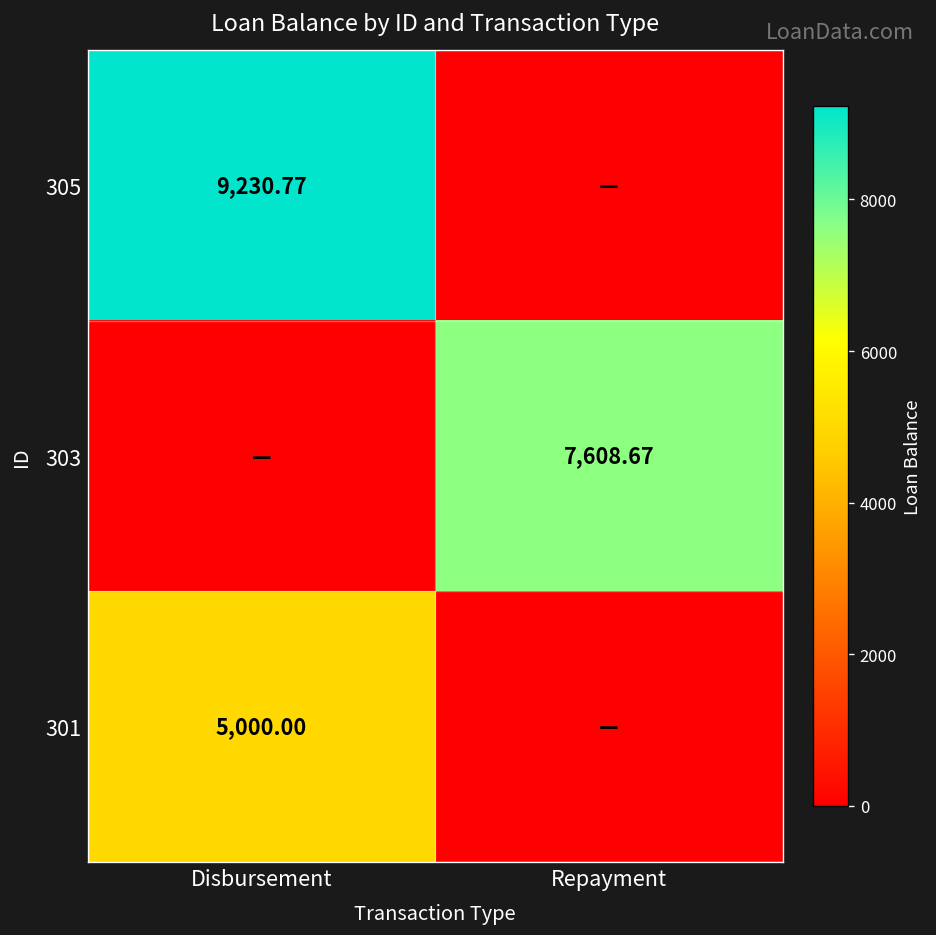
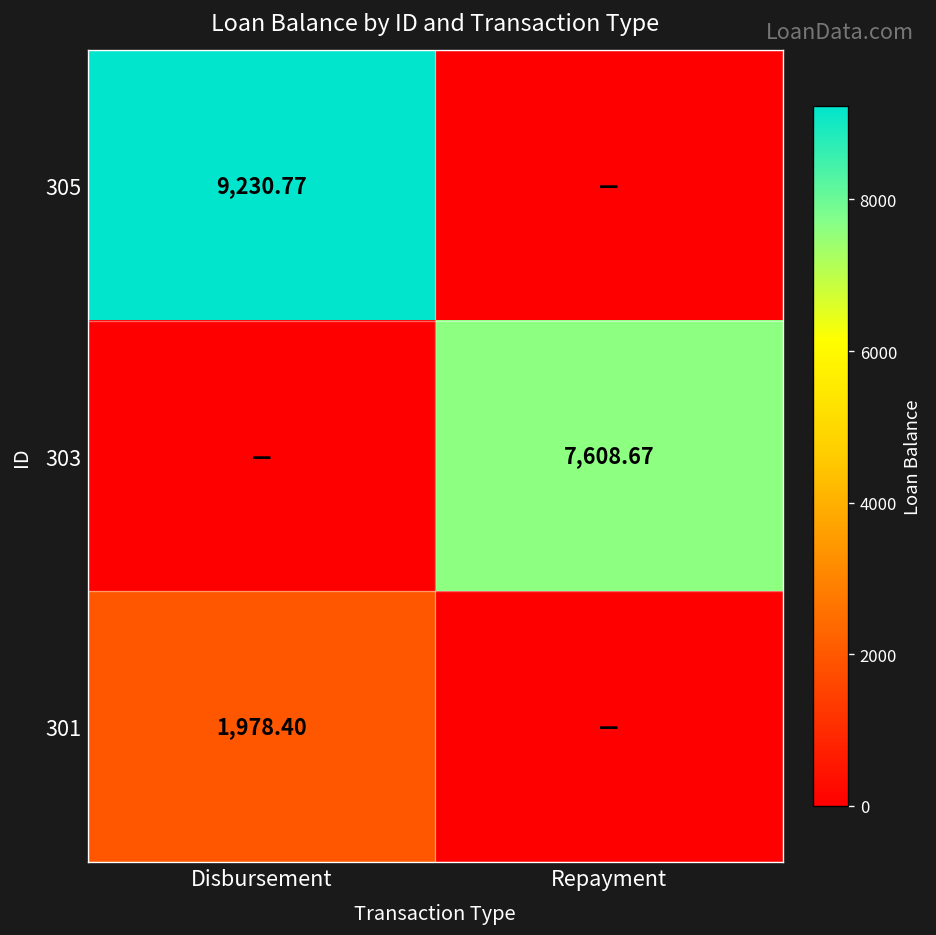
301, Disbursement: 5,000.00 -> 1,978.40
